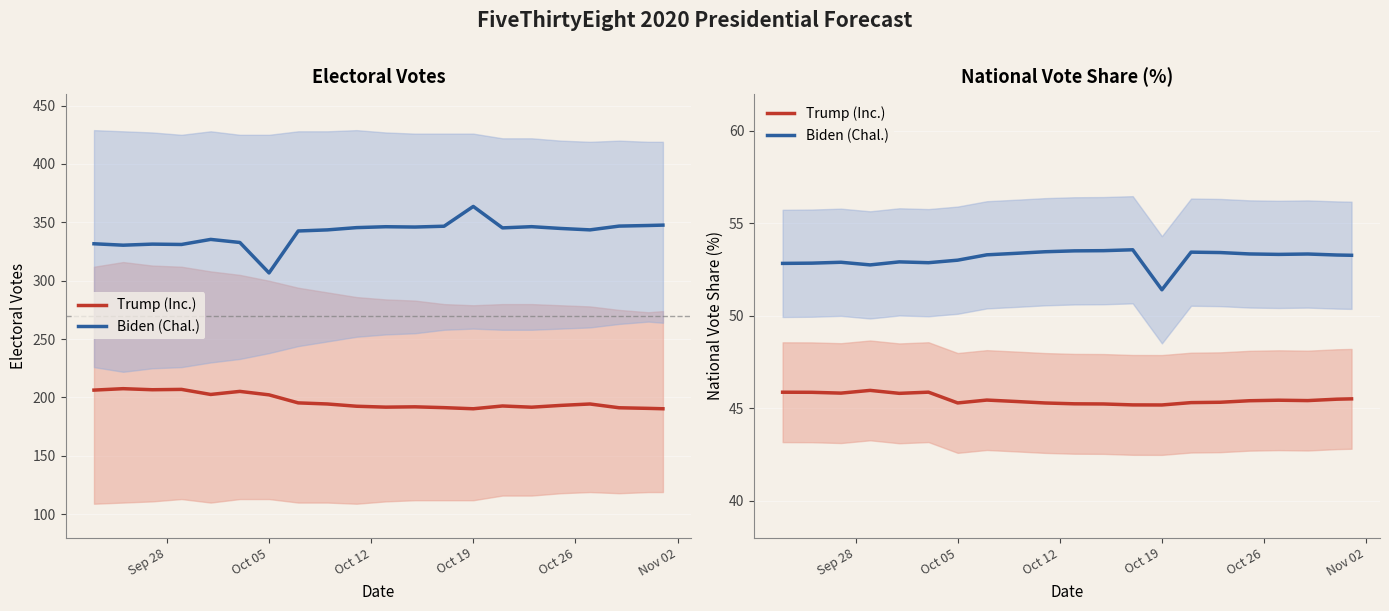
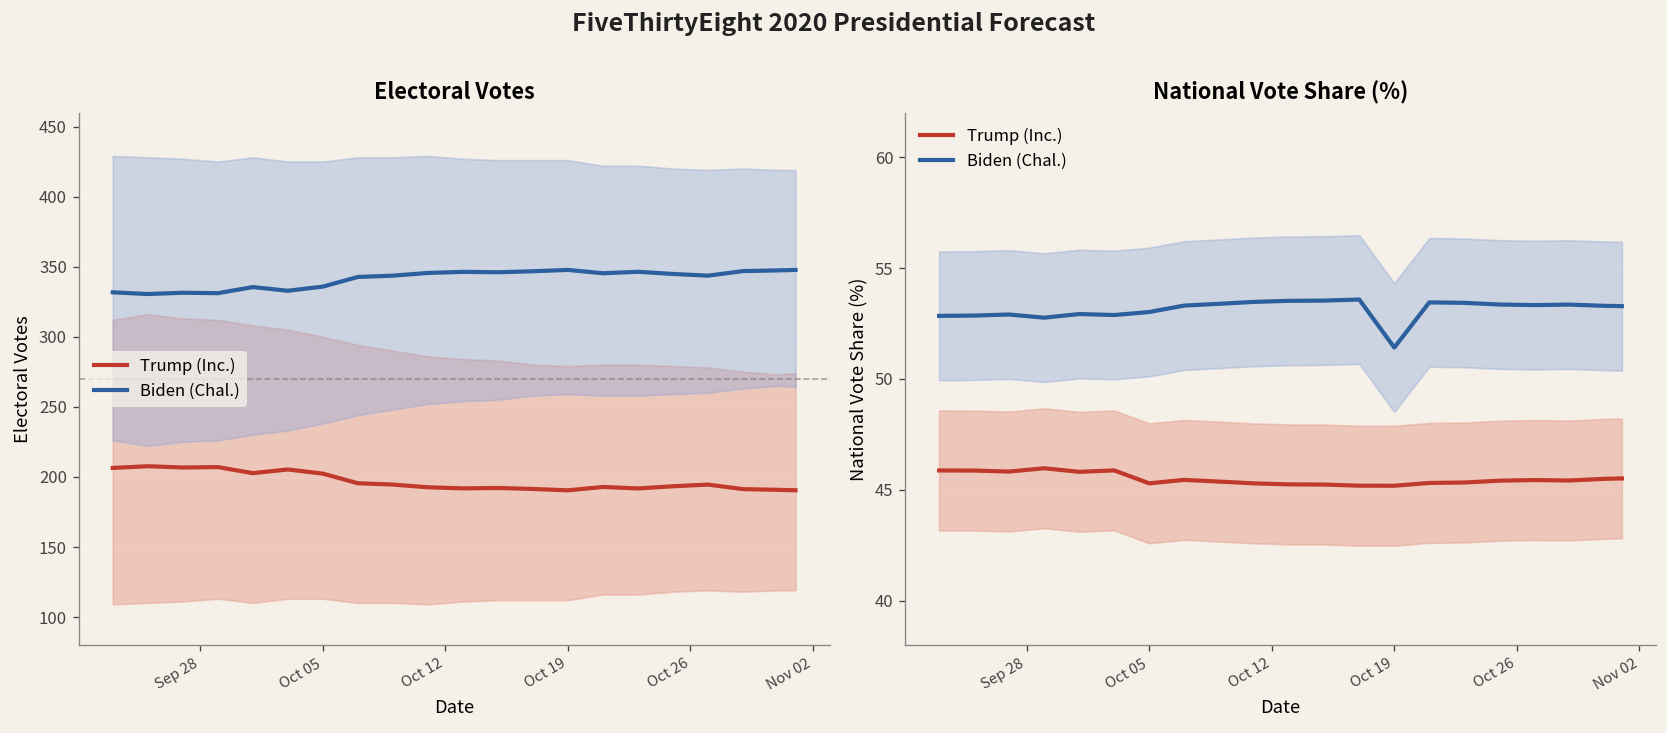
Electoral Votes, Biden (Chal.), Oct 05: 307 -> 336
Electoral Votes, Biden (Chal.), Oct 19: 364 -> 348
